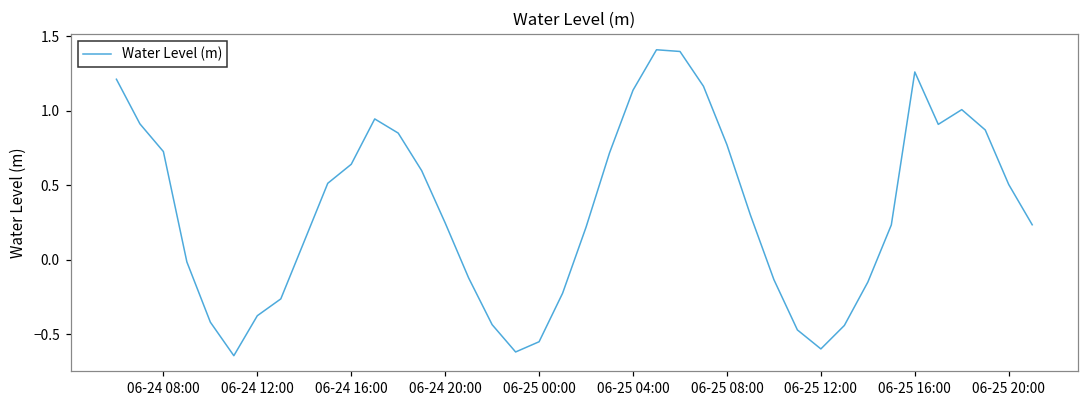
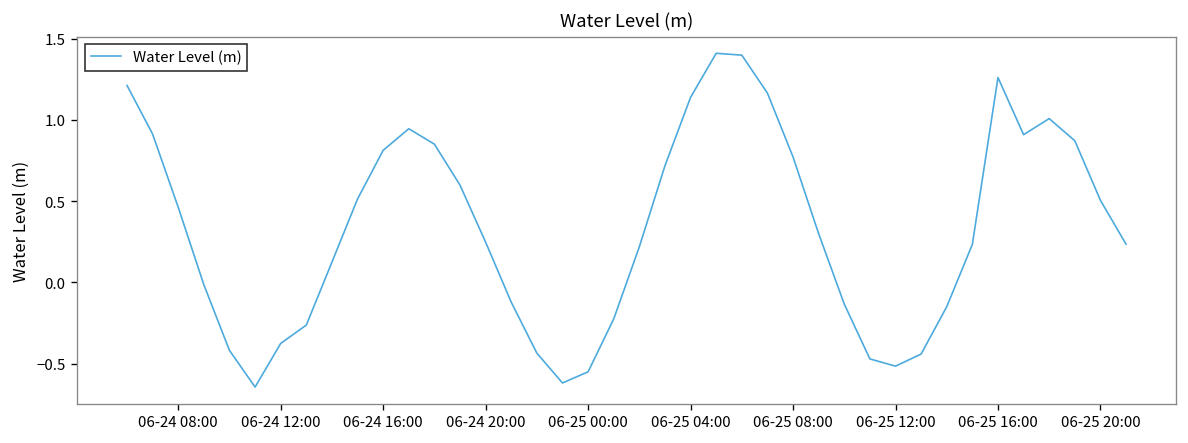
06-24 08:00: 0.73 -> 0.46
06-24 16:00: 0.64 -> 0.81
06-25 12:00: -0.60 -> -0.52
